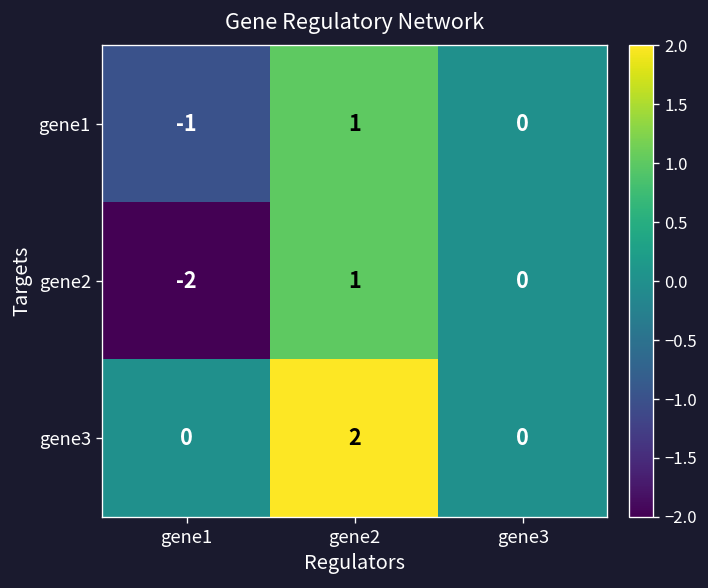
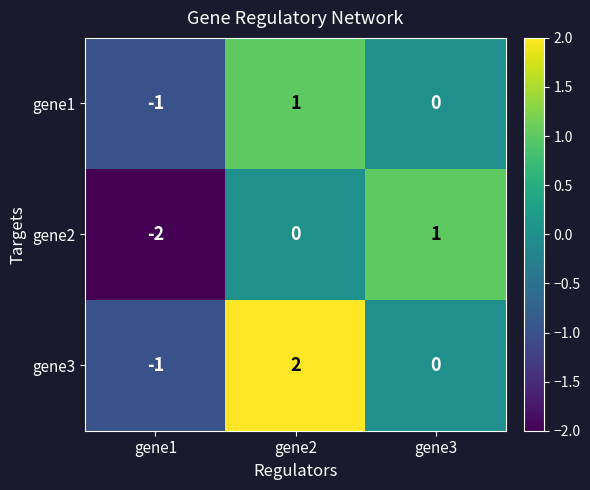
gene2, gene2: 1 -> 0
gene2, gene3: 0 -> 1
gene3, gene1: 0 -> -1
